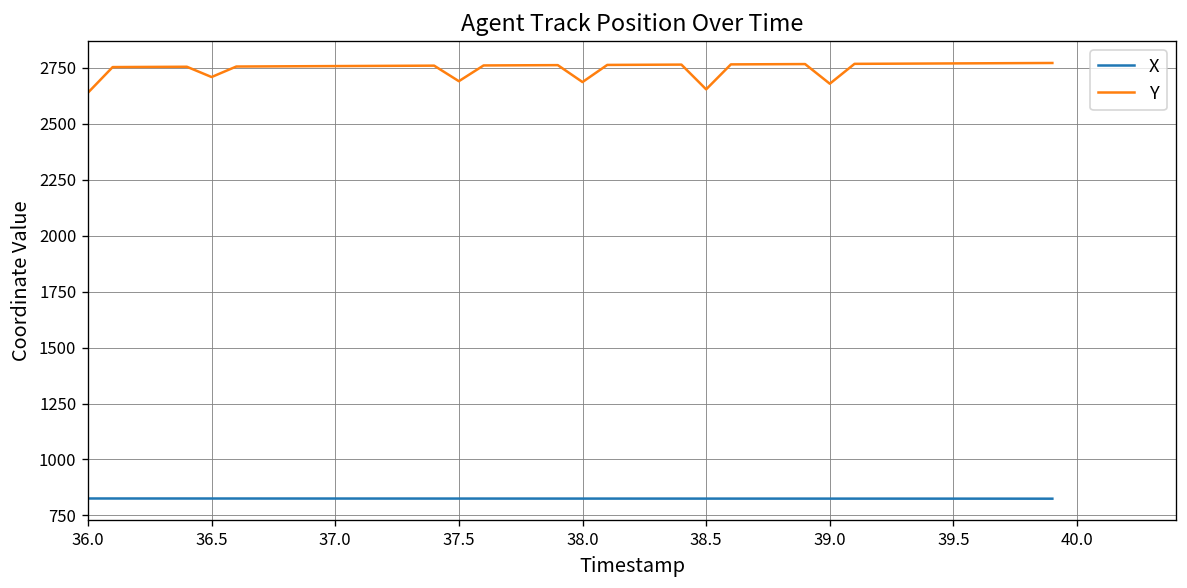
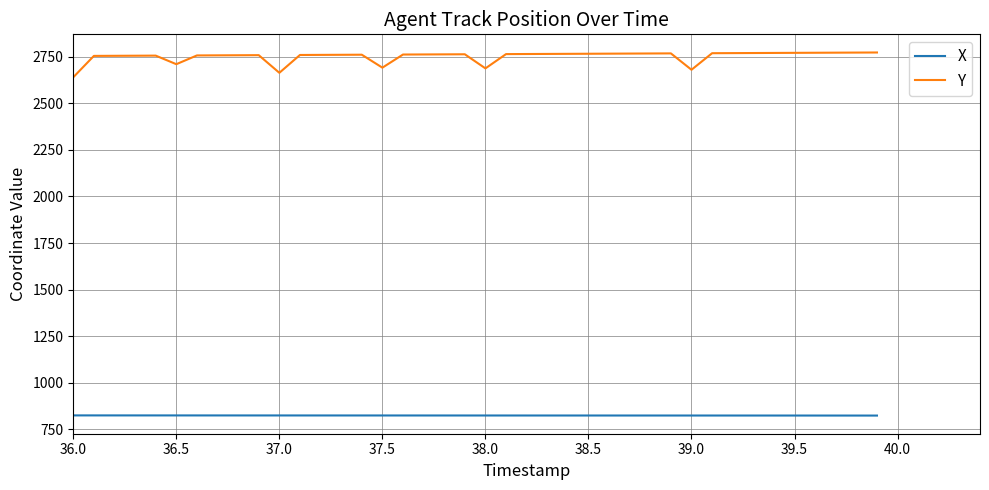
Y, 37.0: 2760 -> 2660
Y, 38.5: 2650 -> 2760
